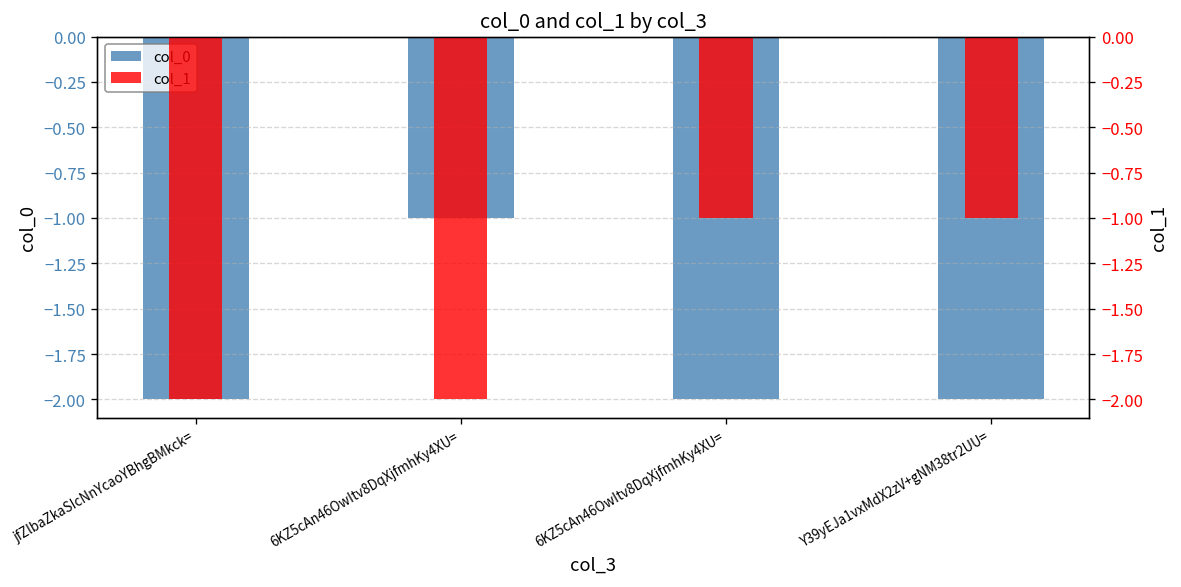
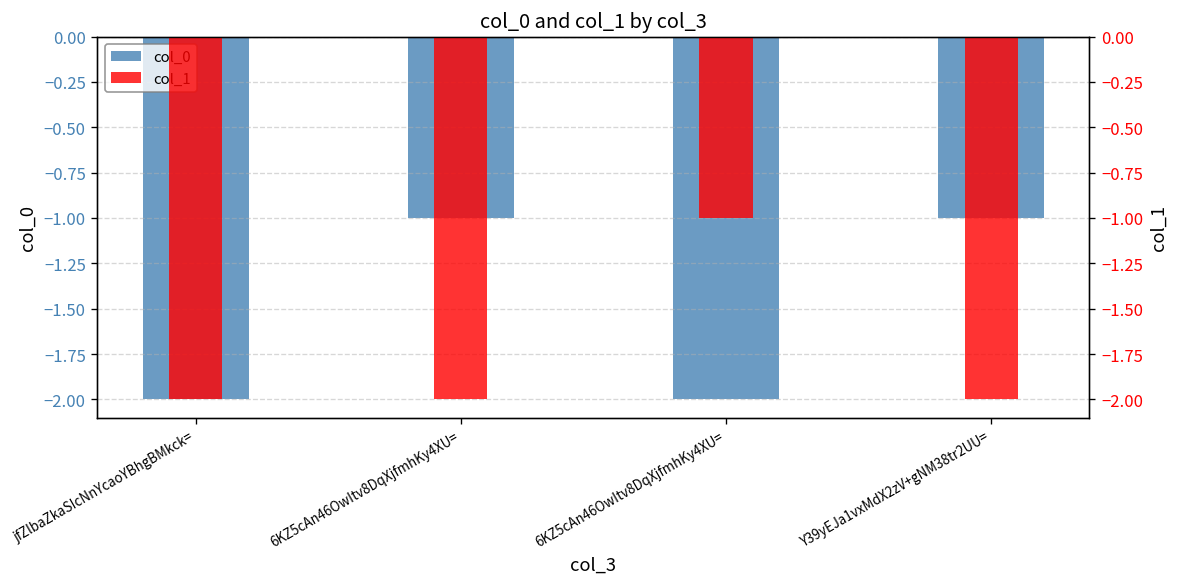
col_0, Y39yEJa1vxMdX2zV+gNM38tr2UU=: -2 -> -1
col_1, Y39yEJa1vxMdX2zV+gNM38tr2UU=: -1 -> -2
